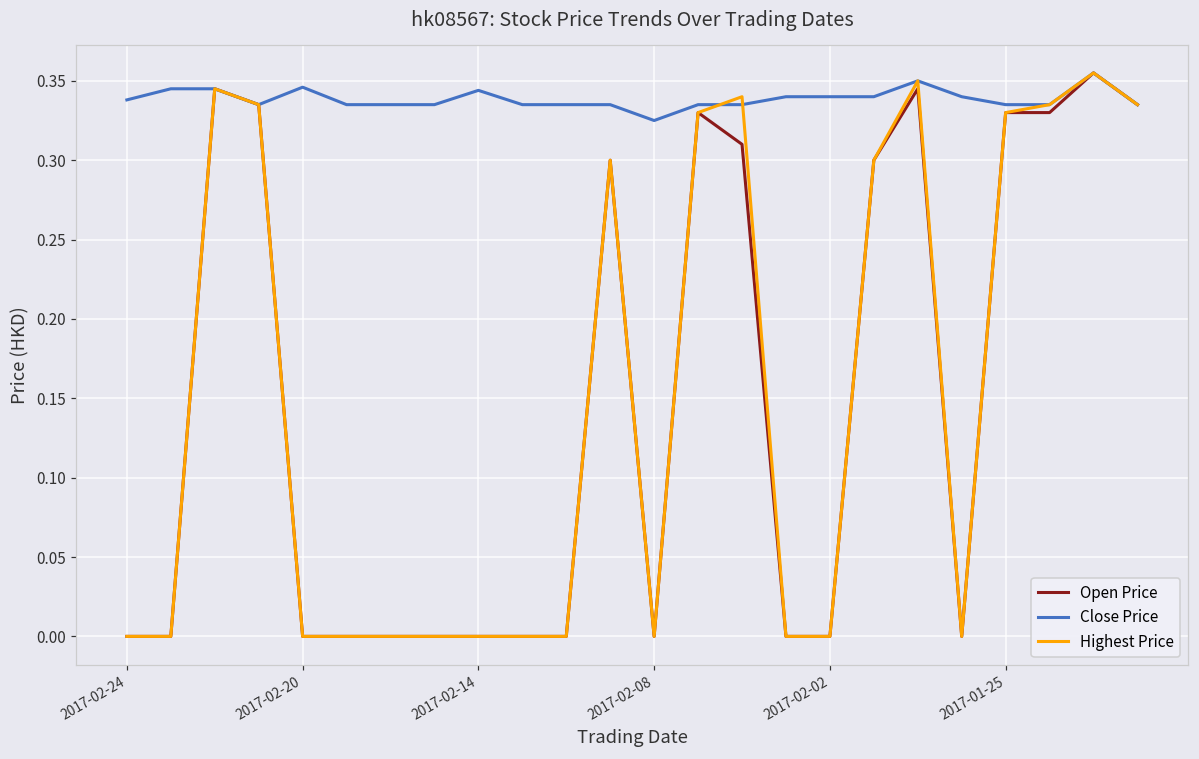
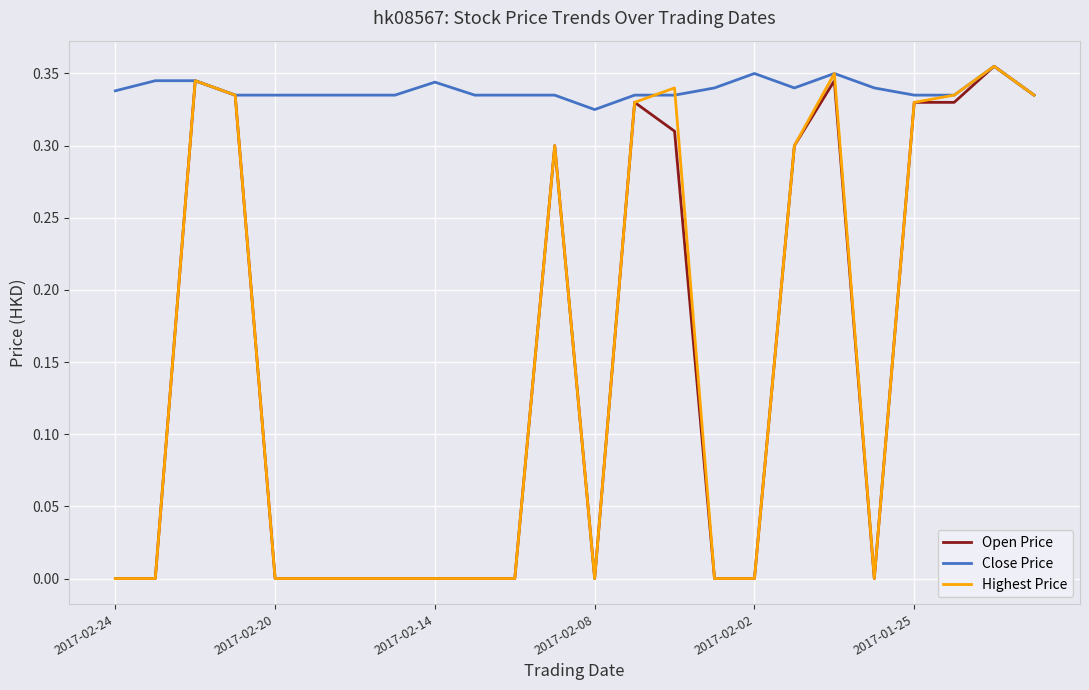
Close Price, 2017-02-20: 0.346 -> 0.335
Close Price, 2017-02-02: 0.34 -> 0.35
